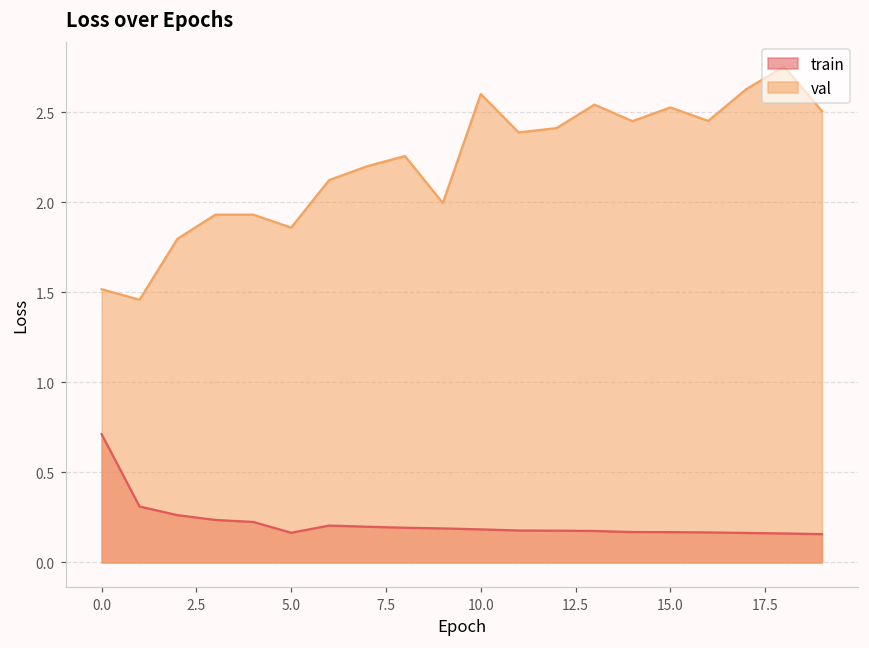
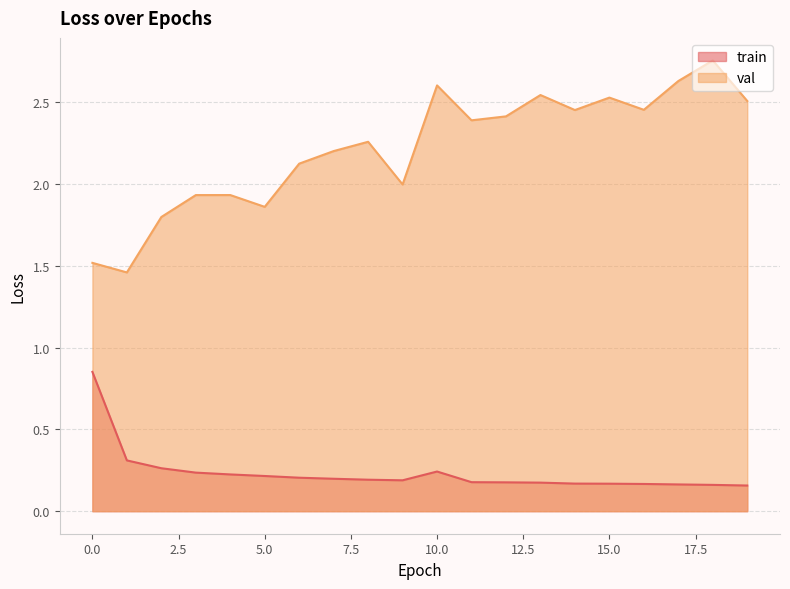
train, 0.0: 0.71 -> 0.85
train, 5.0: 0.16 -> 0.22
train, 10.0: 0.18 -> 0.24
